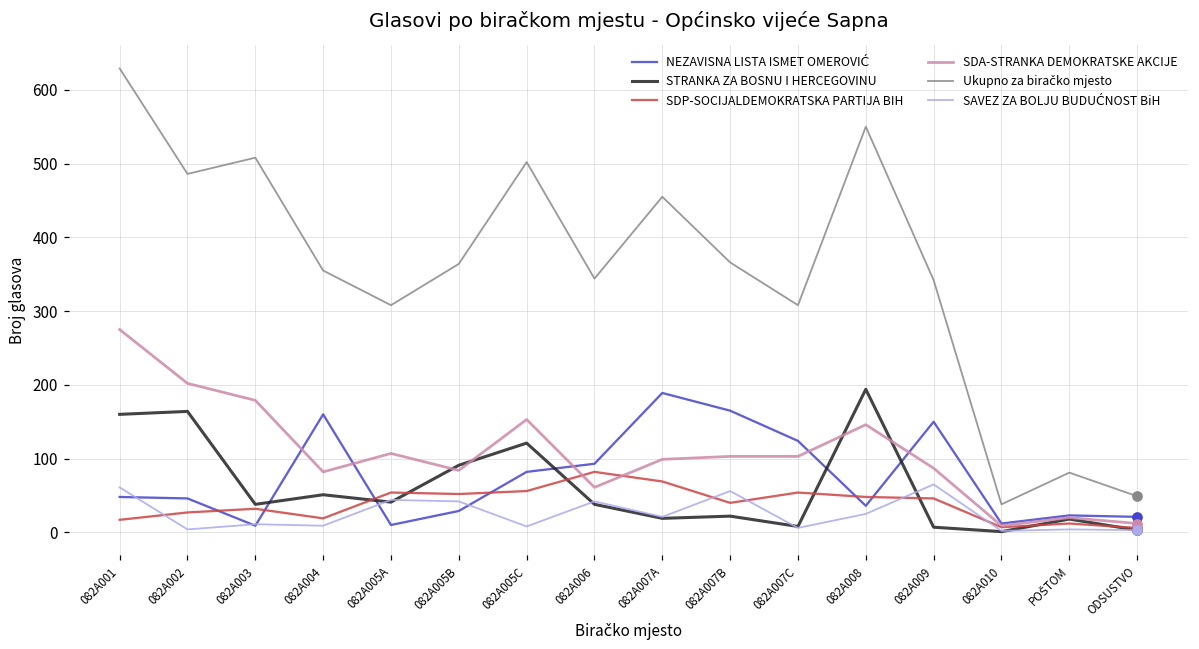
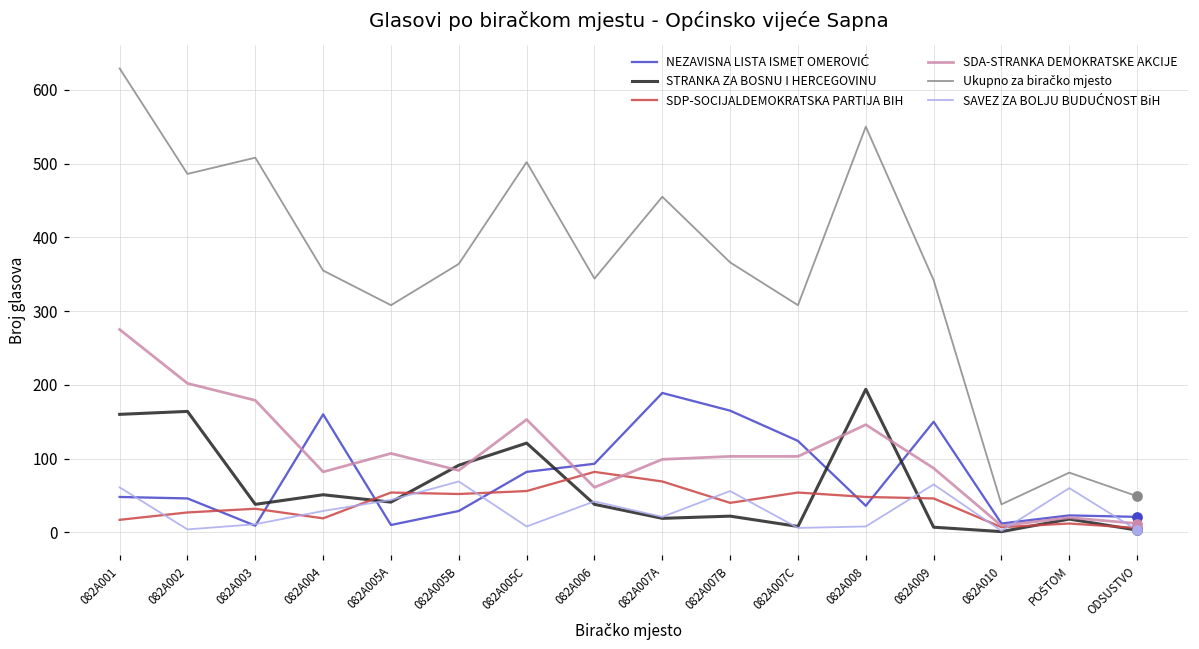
SAVEZ ZA BOLJU BUDUĆNOST BiH, 082A004: 10 -> 30
SAVEZ ZA BOLJU BUDUĆNOST BiH, 082A005B: 40 -> 70
SAVEZ ZA BOLJU BUDUĆNOST BiH, 082A008: 30 -> 10
SAVEZ ZA BOLJU BUDUĆNOST BiH, POŠTOM: 0 -> 60
